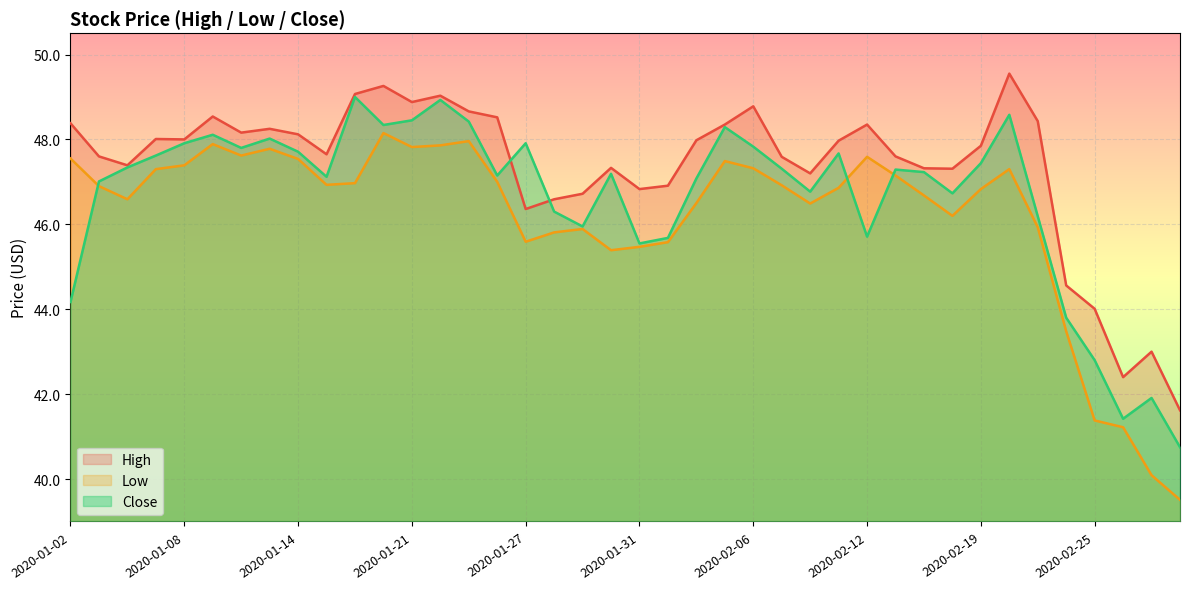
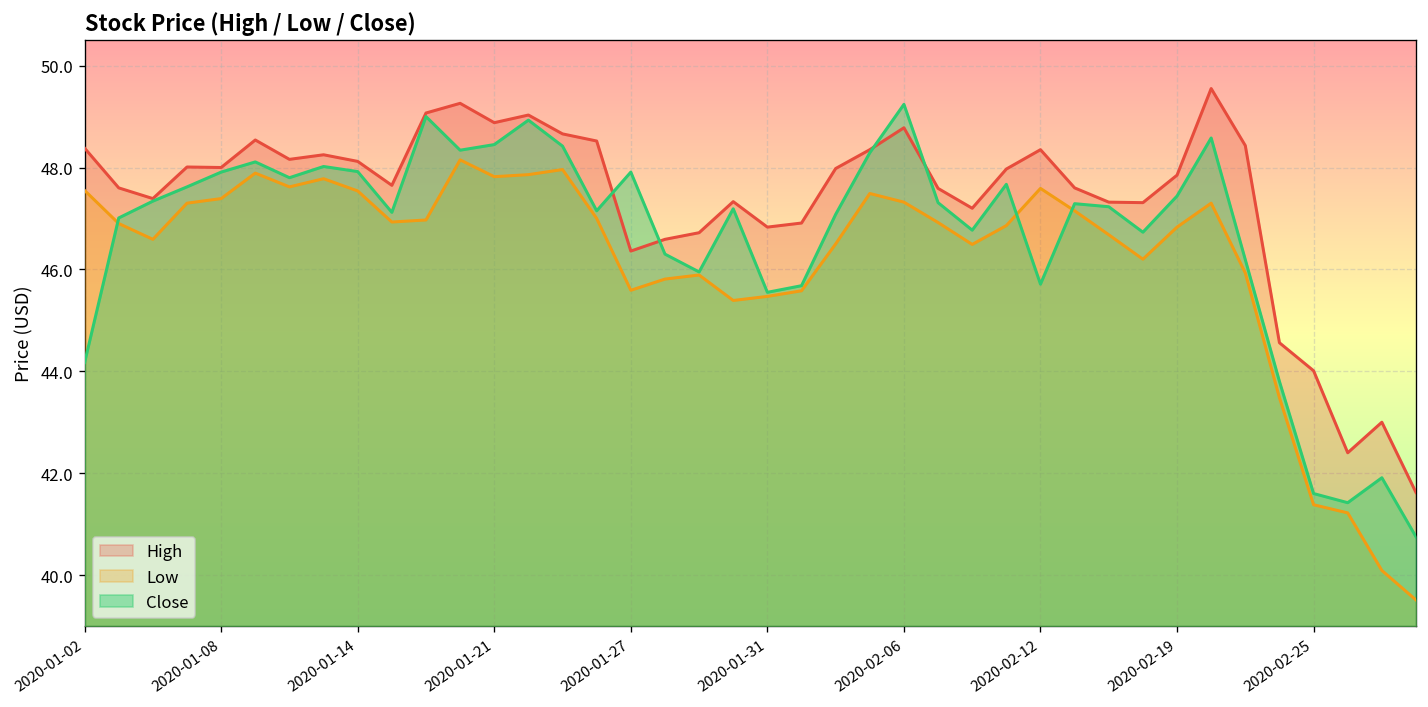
Close, 2020-01-14: 47.7 -> 47.9
Close, 2020-02-06: 47.8 -> 49.2
Close, 2020-02-25: 42.8 -> 41.6
